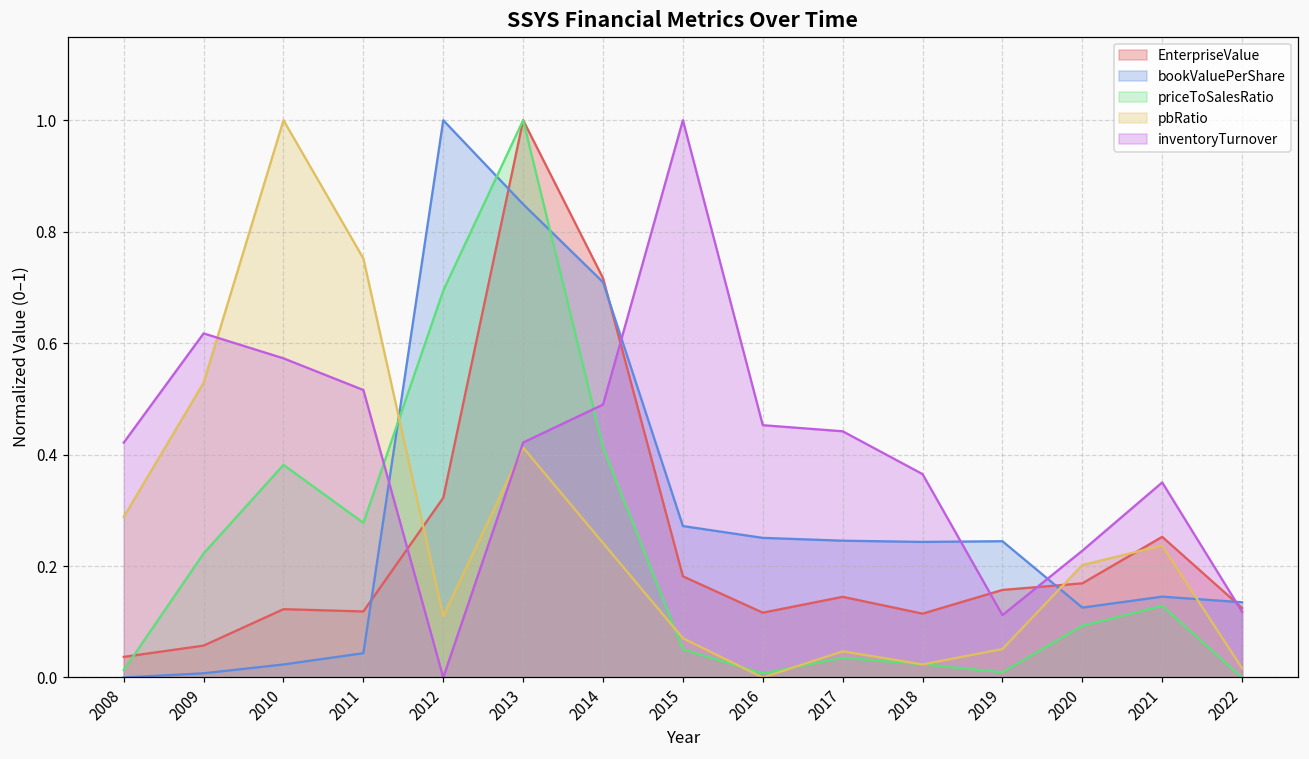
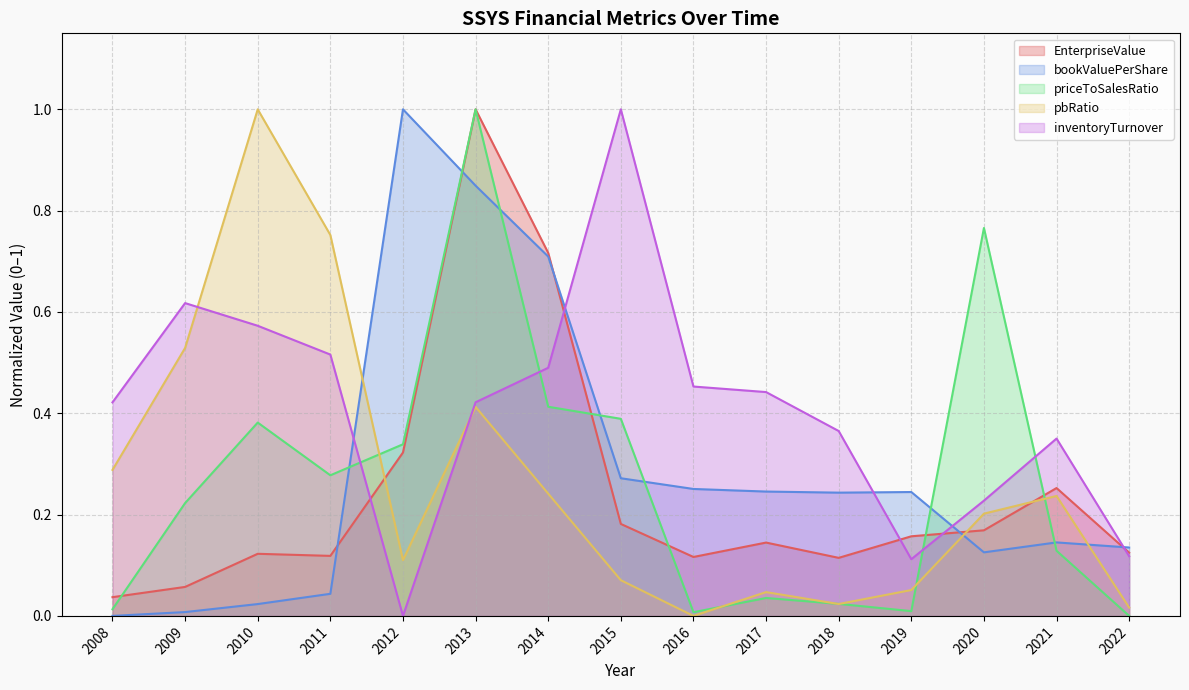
priceToSalesRatio, 2012: 0.69 -> 0.34
priceToSalesRatio, 2015: 0.05 -> 0.39
priceToSalesRatio, 2020: 0.09 -> 0.77
